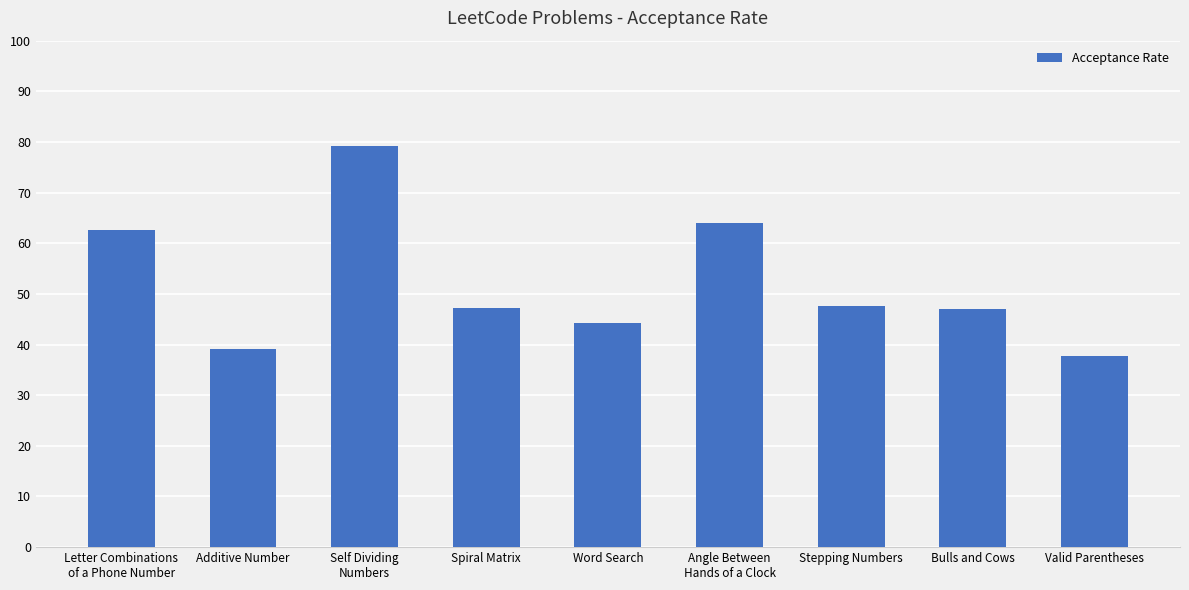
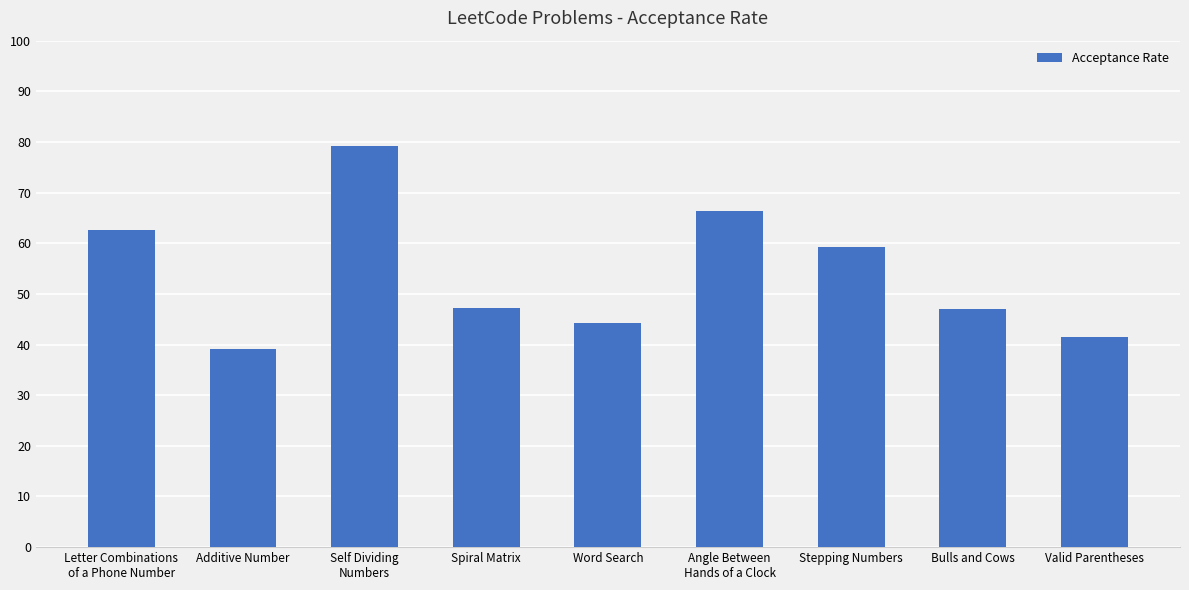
Angle Between Hands of a Clock: 64 -> 66
Stepping Numbers: 48 -> 59
Valid Parentheses: 38 -> 42
